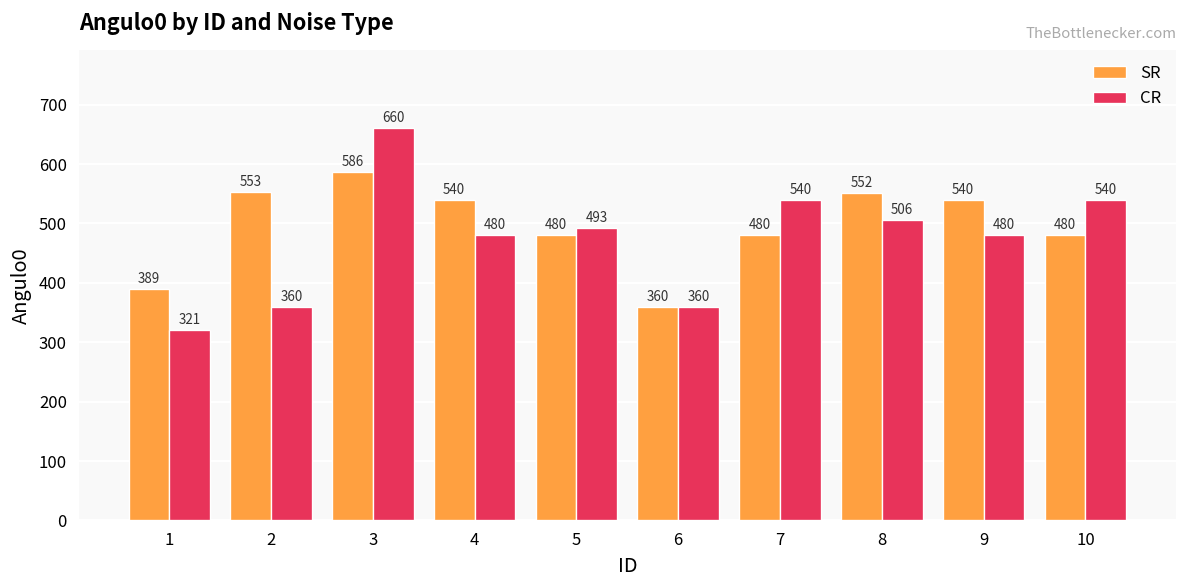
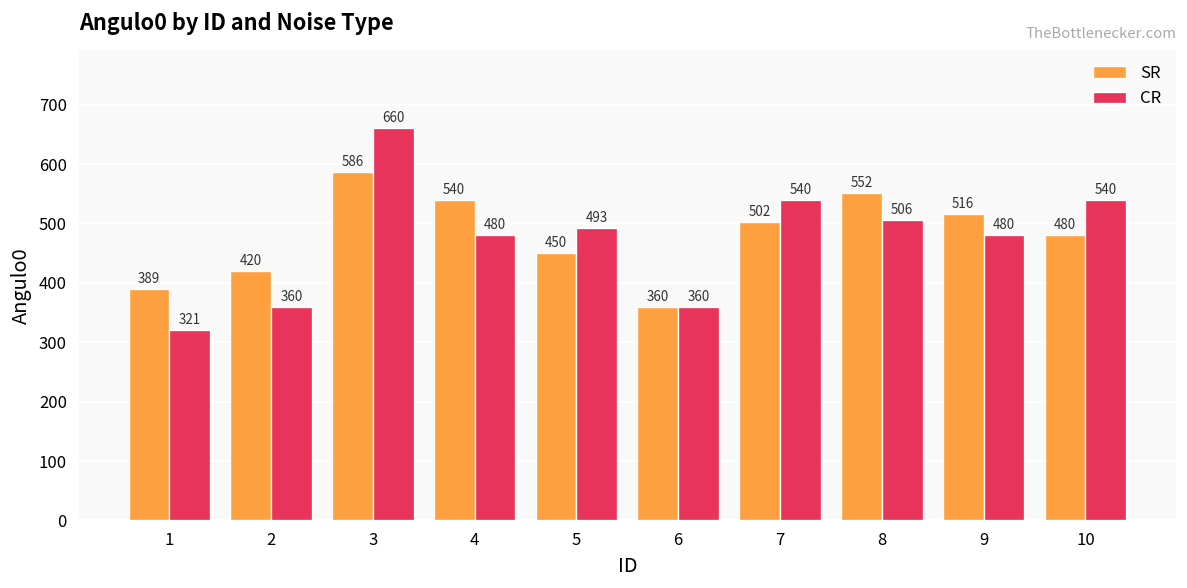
SR, 2: 553 -> 420
SR, 5: 480 -> 450
SR, 7: 480 -> 502
SR, 9: 540 -> 516
